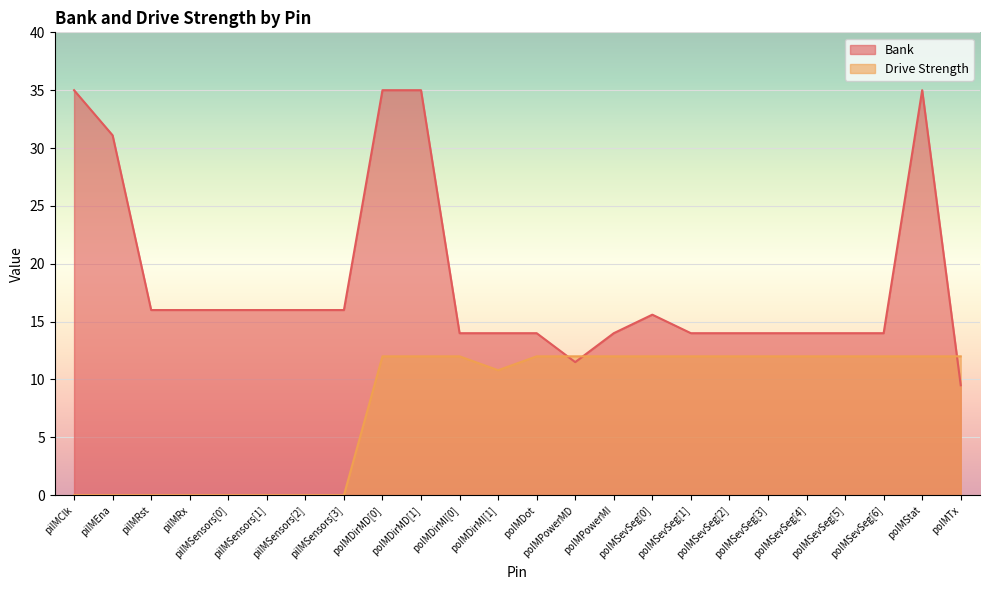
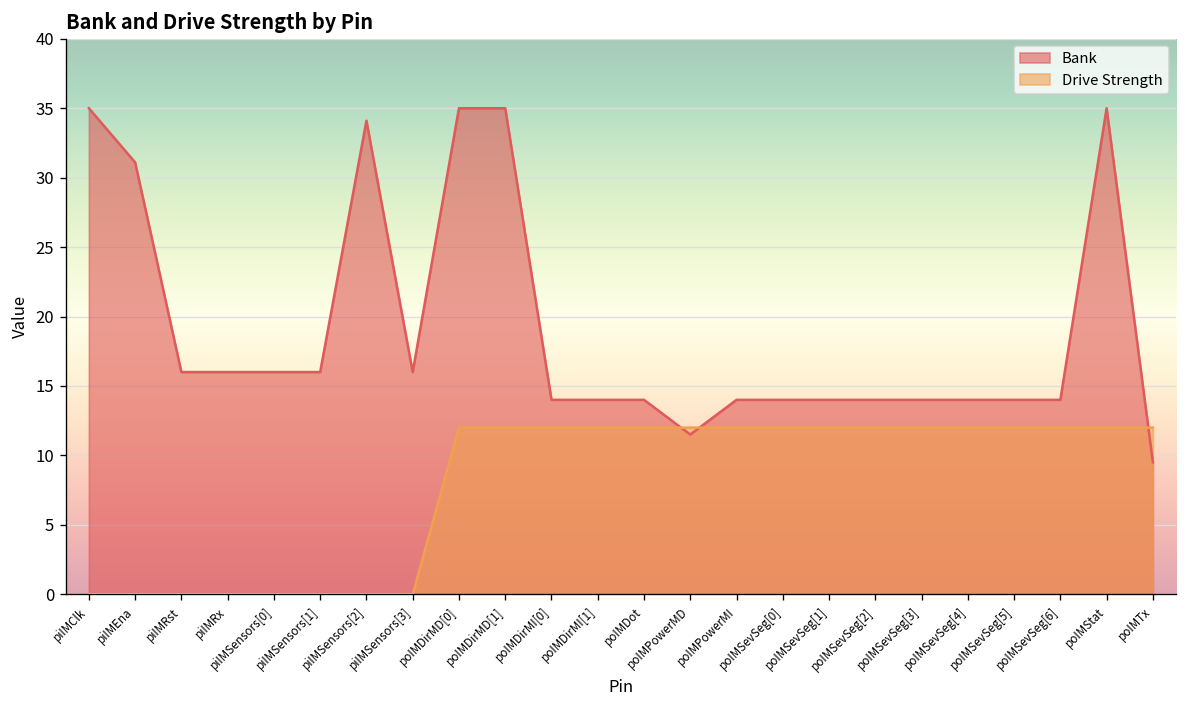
Bank, piIMSensors[2]: 16.0 -> 34.1
Drive Strength, poIMDirMI[1]: 10.8 -> 12.0
Bank, poIMSevSeg[0]: 15.6 -> 14.0
